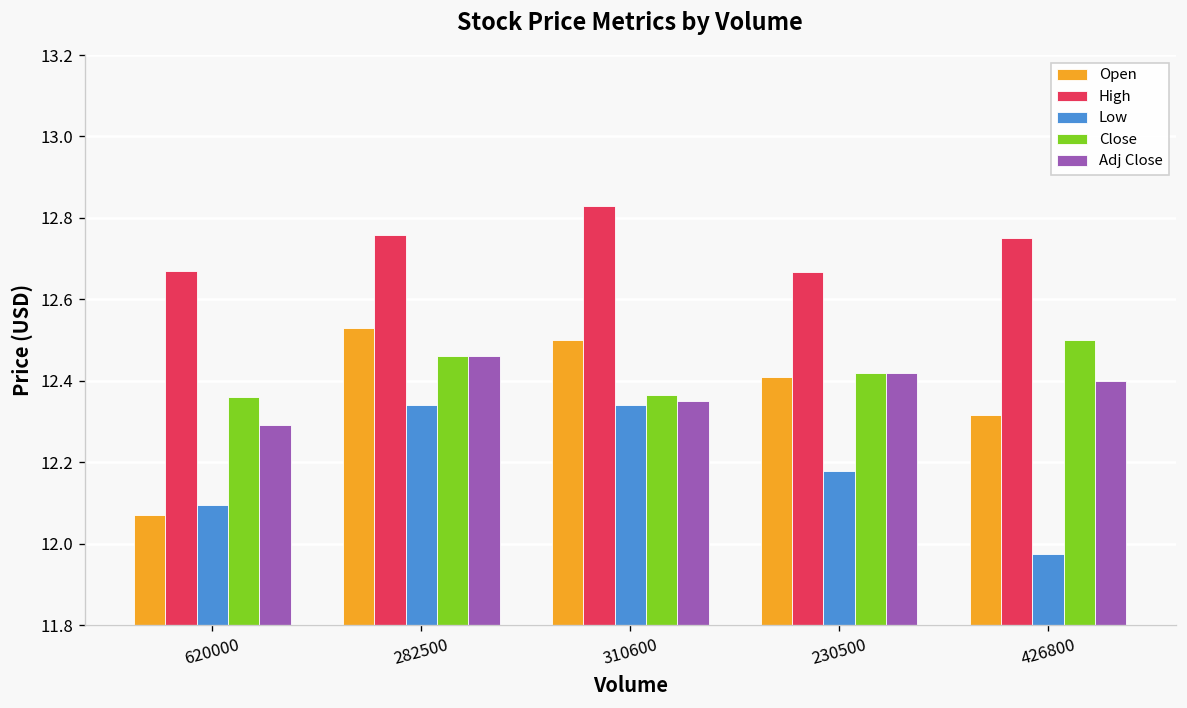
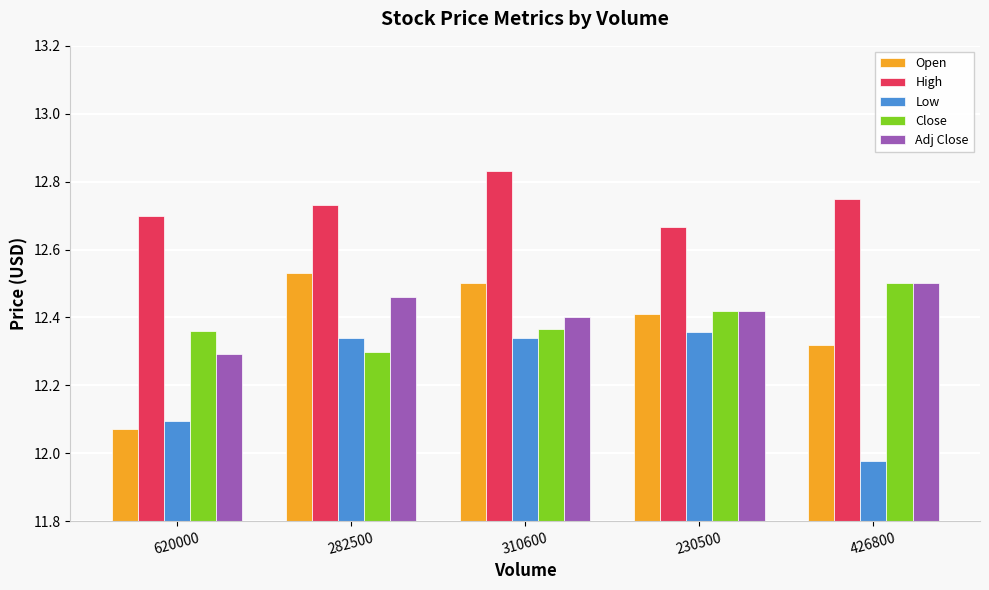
High, 620000: 12.67 -> 12.70
High, 282500: 12.76 -> 12.73
Close, 282500: 12.46 -> 12.30
Adj Close, 310600: 12.35 -> 12.40
Low, 230500: 12.18 -> 12.36
Adj Close, 426800: 12.4 -> 12.5
